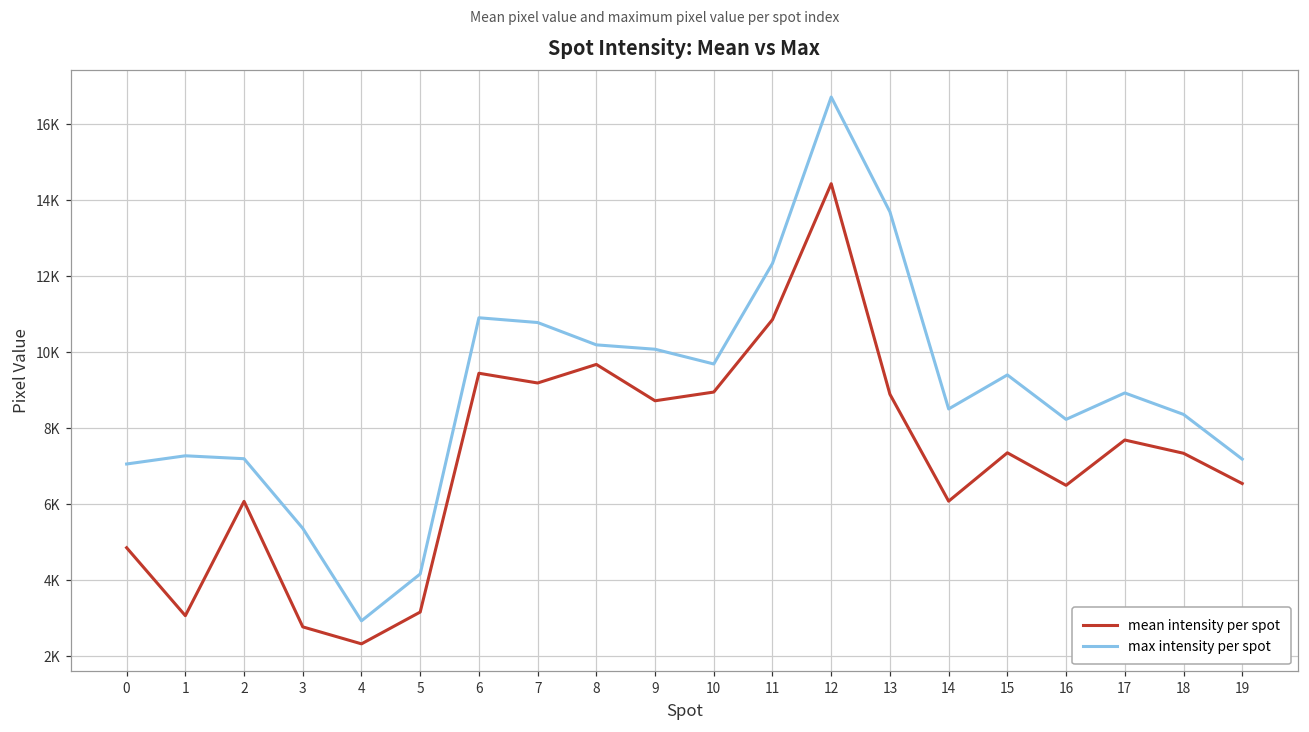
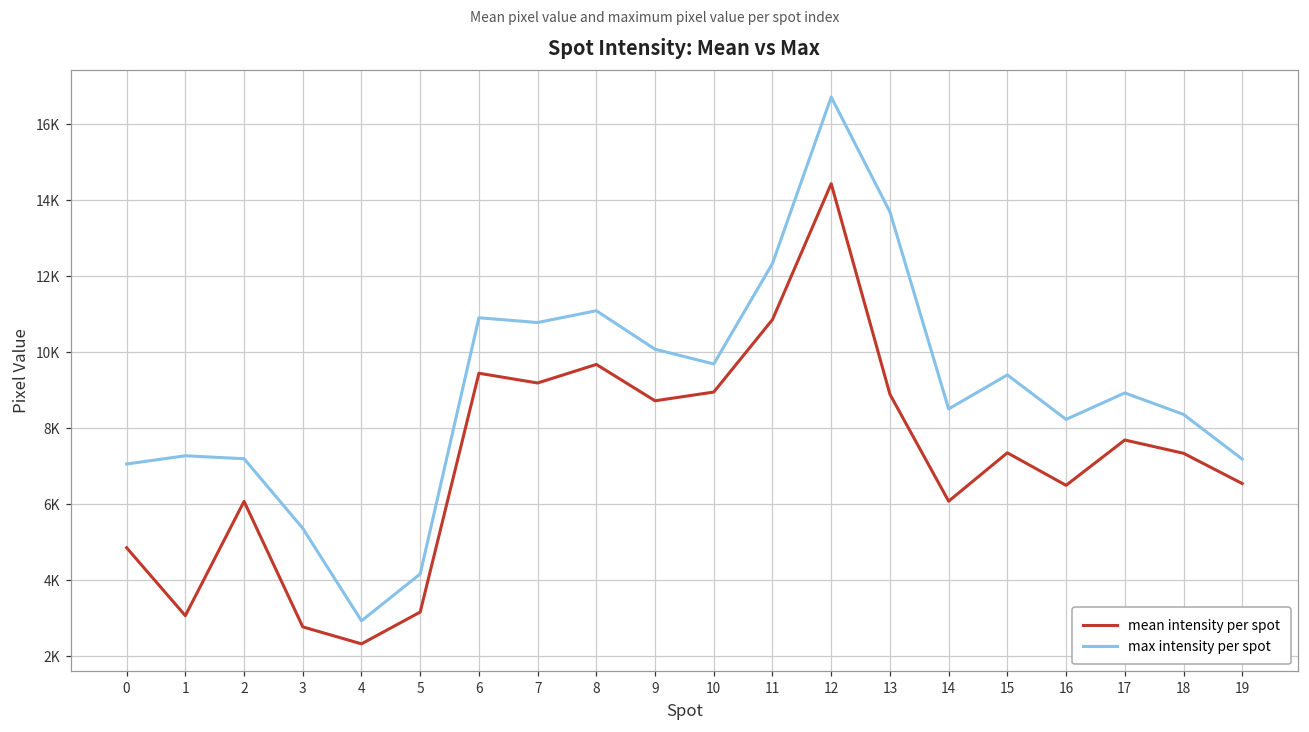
max intensity per spot, 8: 10200 -> 11100
